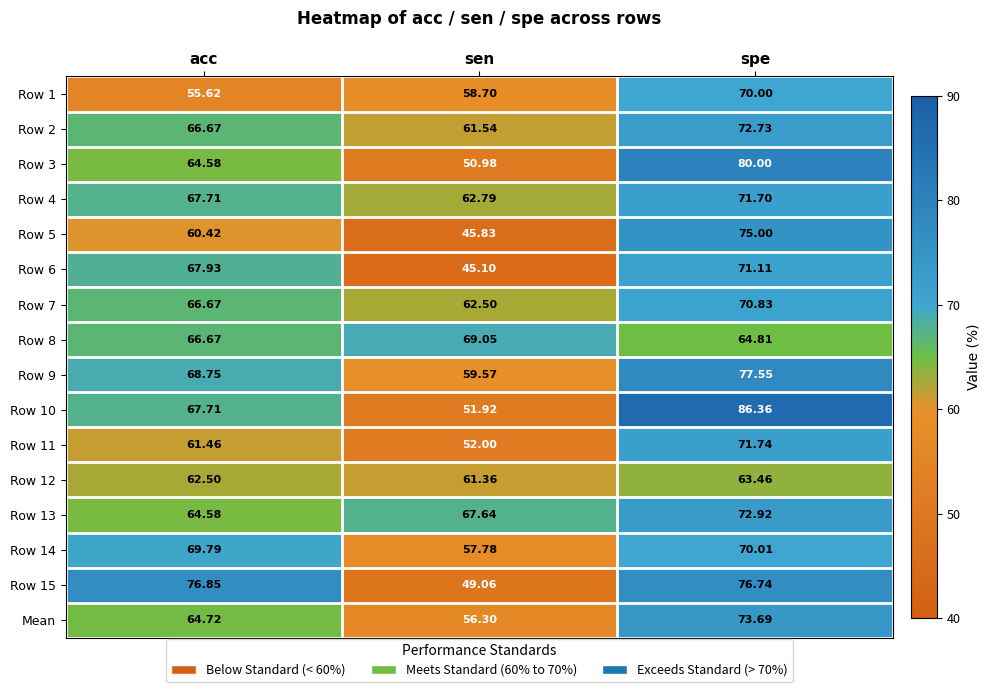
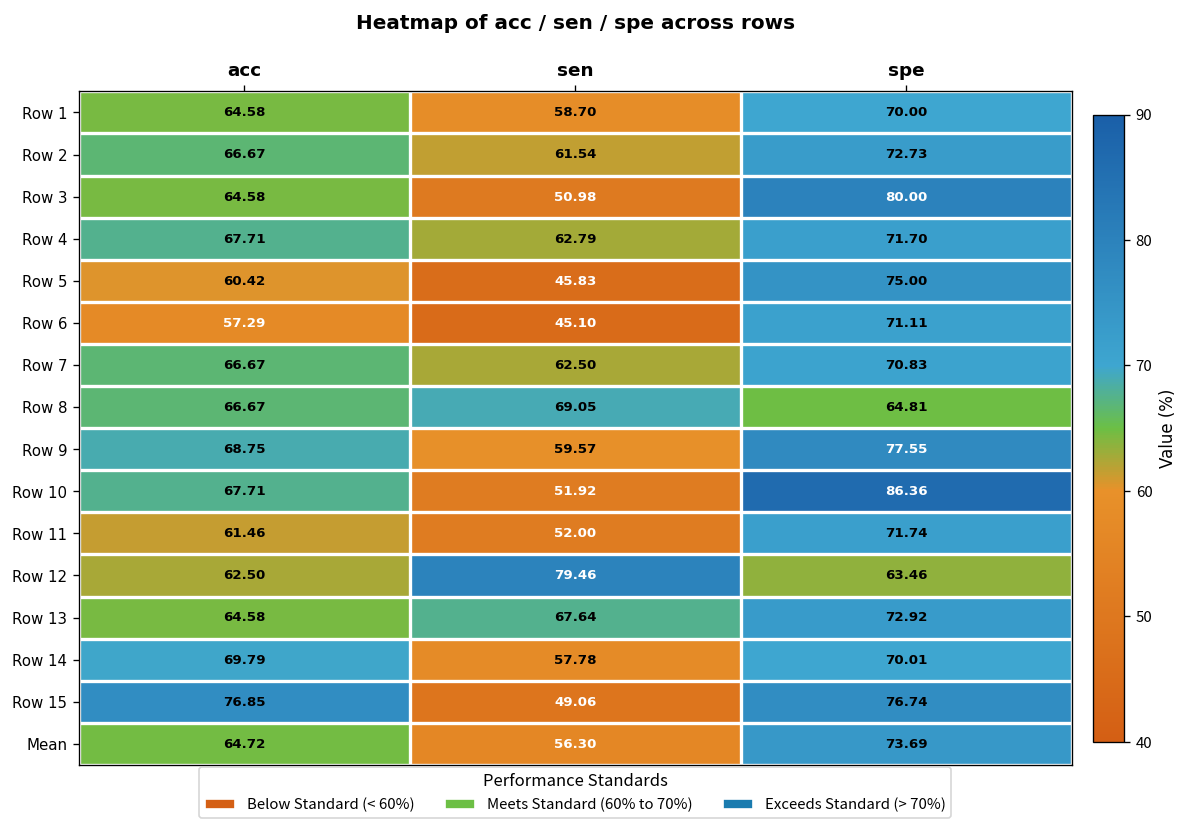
Row 1, acc: 55.62 -> 64.58
Row 6, acc: 67.93 -> 57.29
Row 12, sen: 61.36 -> 79.46
